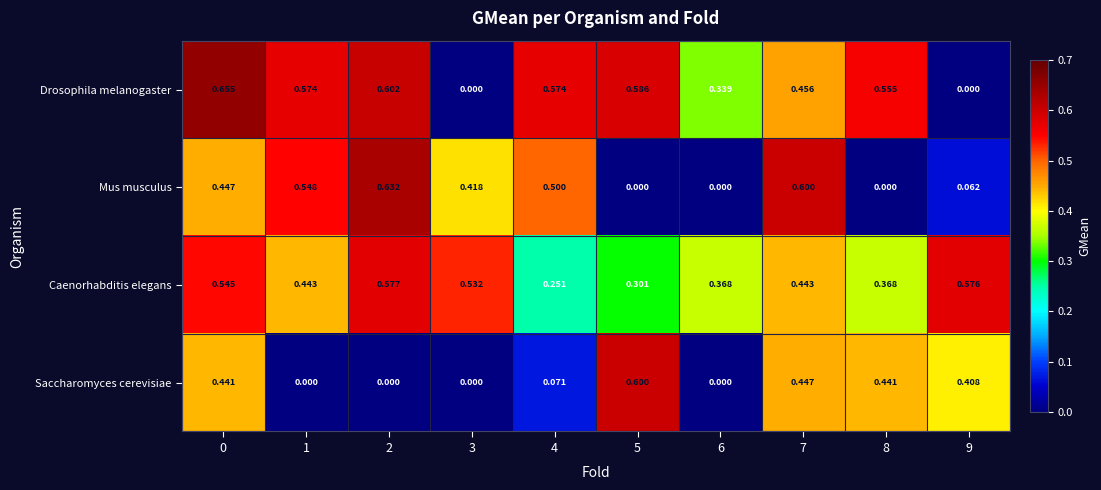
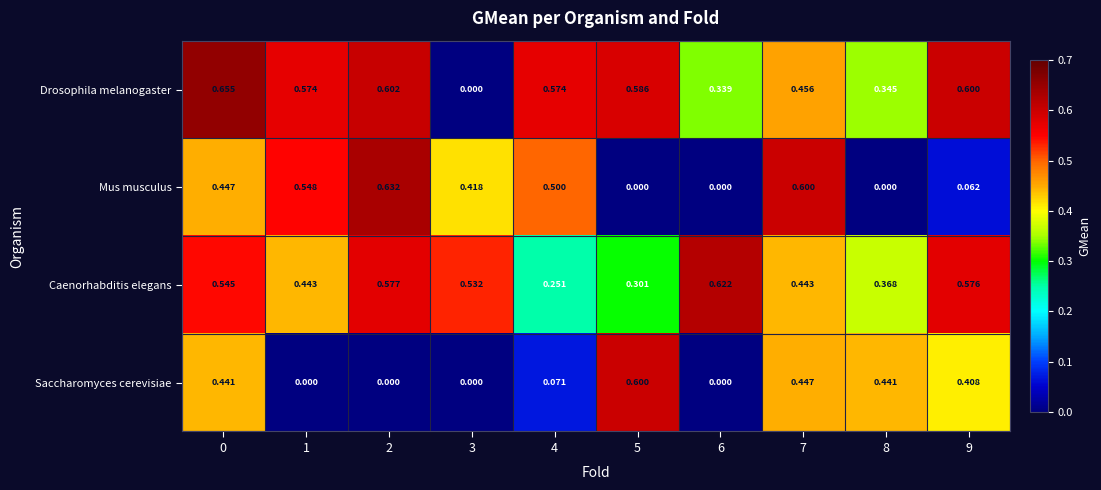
Drosophila melanogaster, 8: 0.555 -> 0.345
Drosophila melanogaster, 9: 0.000 -> 0.600
Caenorhabditis elegans, 6: 0.368 -> 0.622
